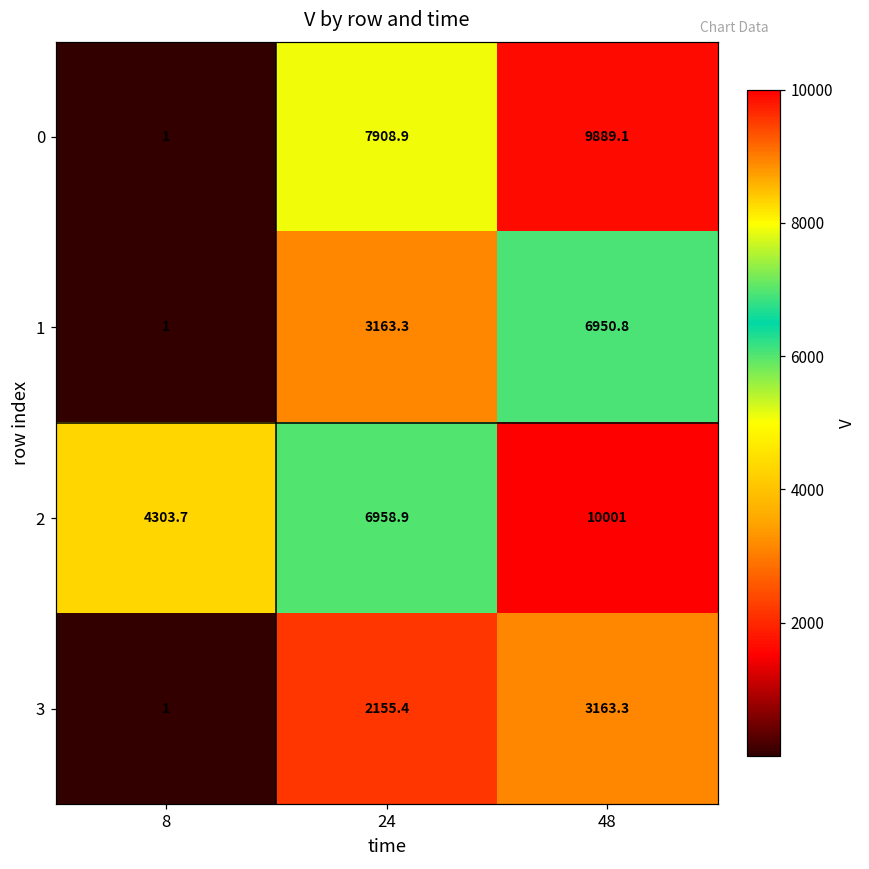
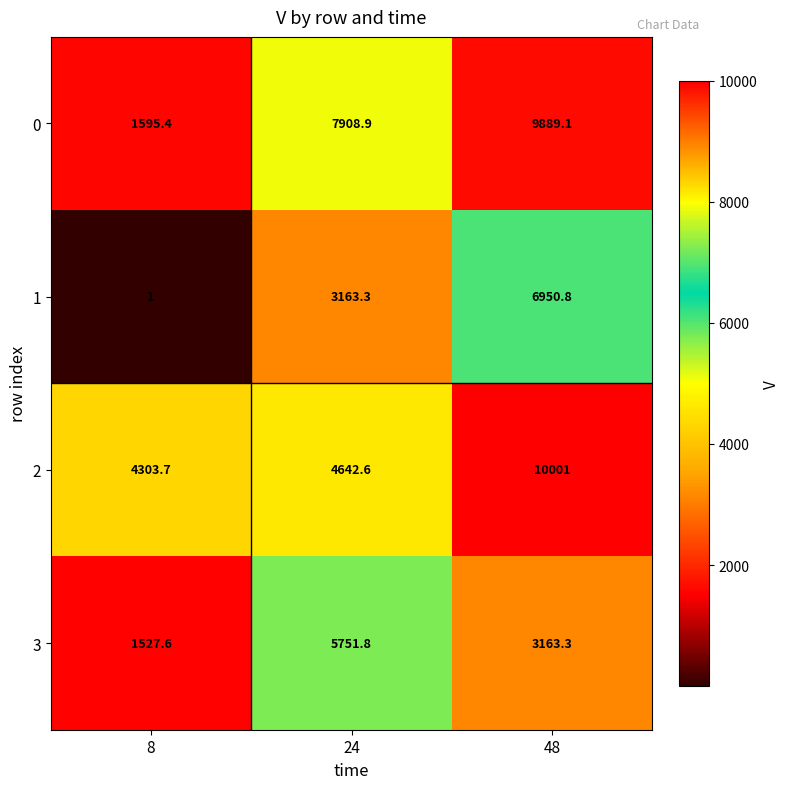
0, 8: 1 -> 1595.4
2, 24: 6958.9 -> 4642.6
3, 8: 1 -> 1527.6
3, 24: 2155.4 -> 5751.8
